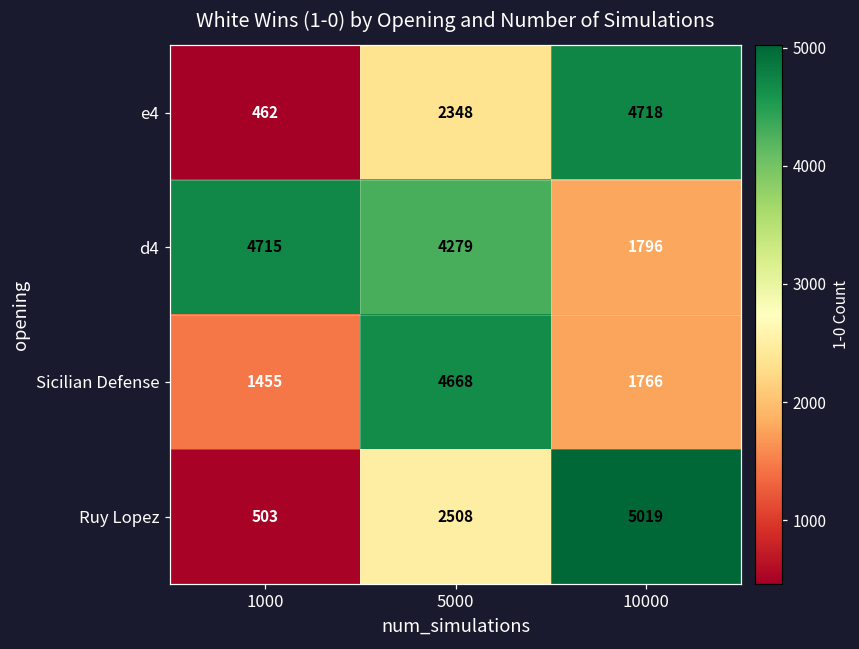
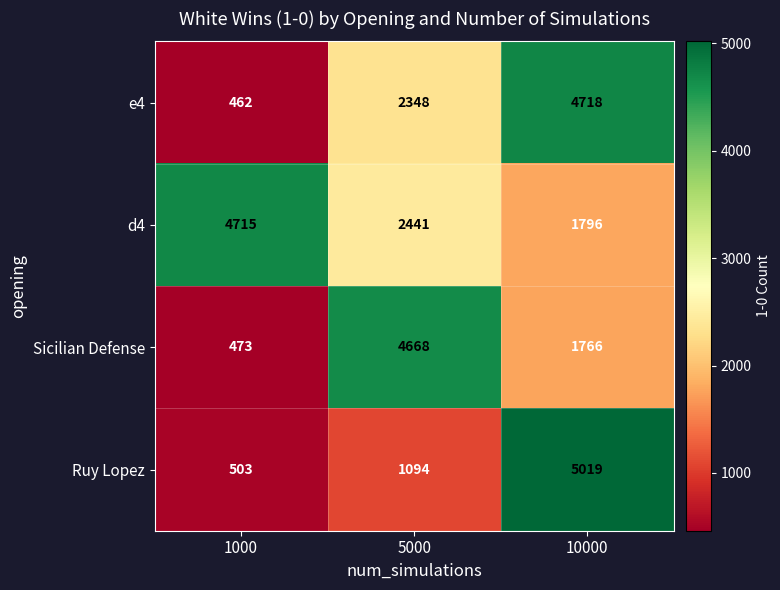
d4, 5000: 4279 -> 2441
Sicilian Defense, 1000: 1455 -> 473
Ruy Lopez, 5000: 2508 -> 1094
